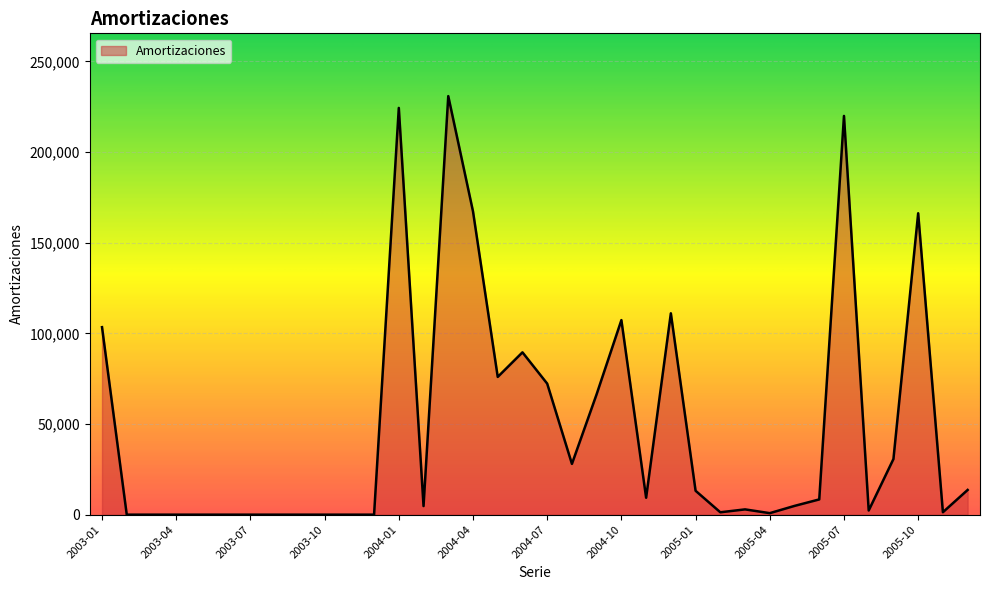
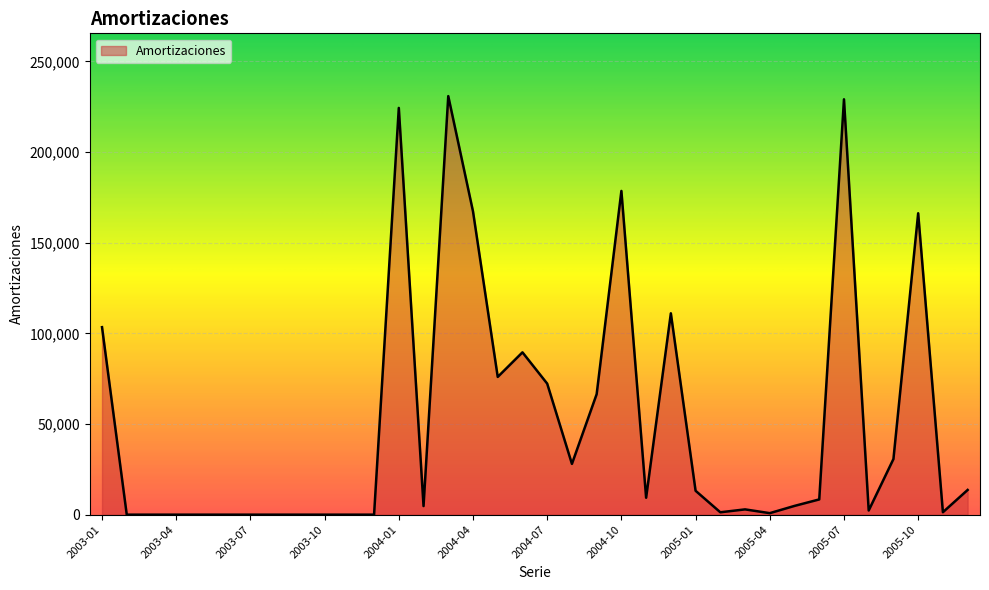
2004-10: 107,000 -> 179,000
2005-07: 220,000 -> 229,000
